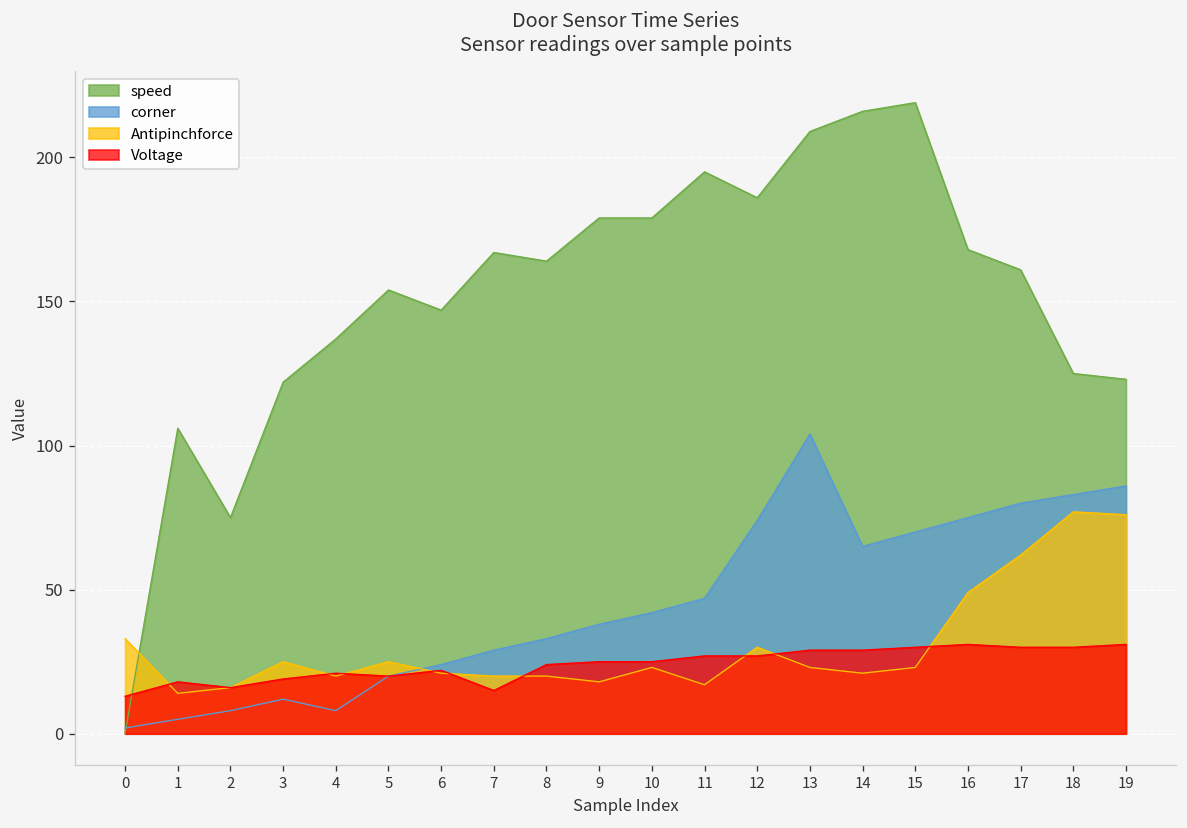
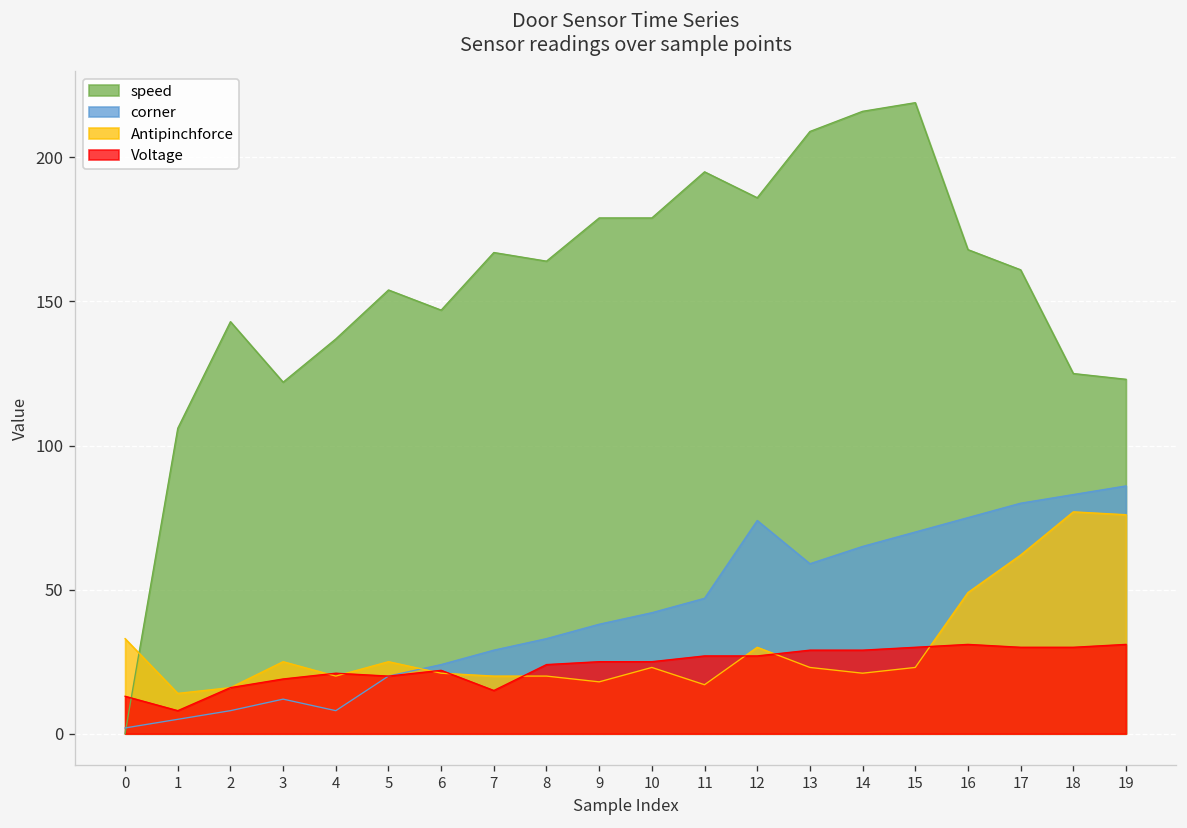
Voltage, 1: 18 -> 8
speed, 2: 75 -> 143
corner, 13: 104 -> 59
